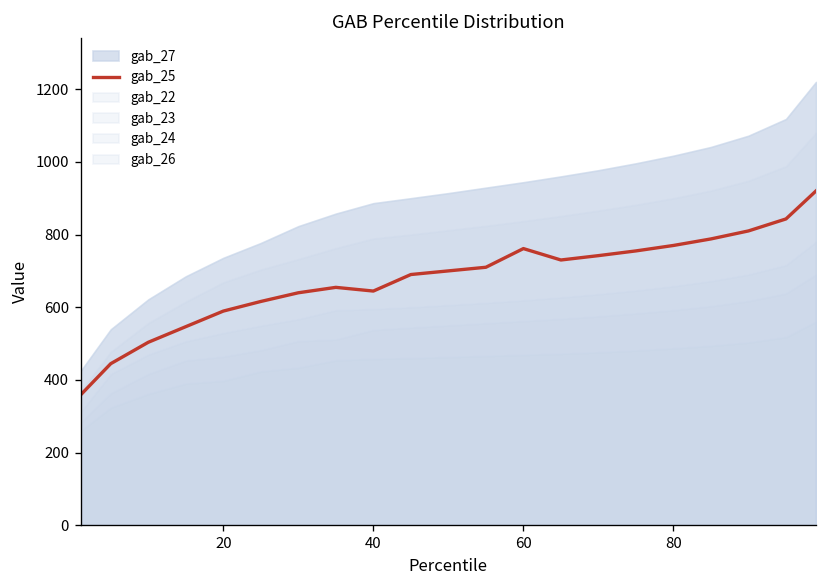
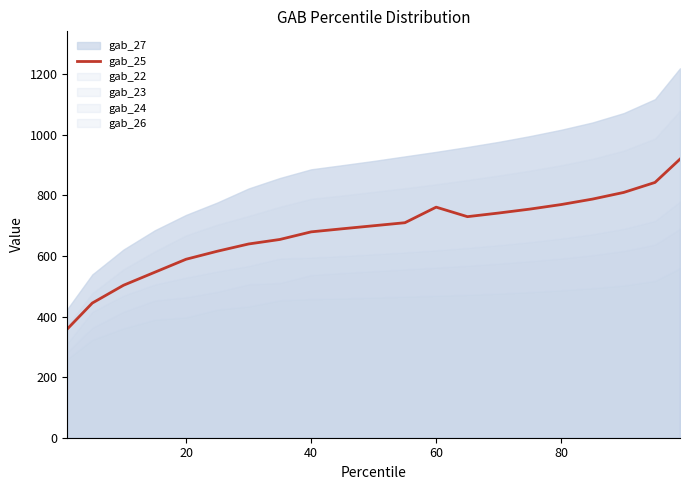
gab_25, 40: 640 -> 680
